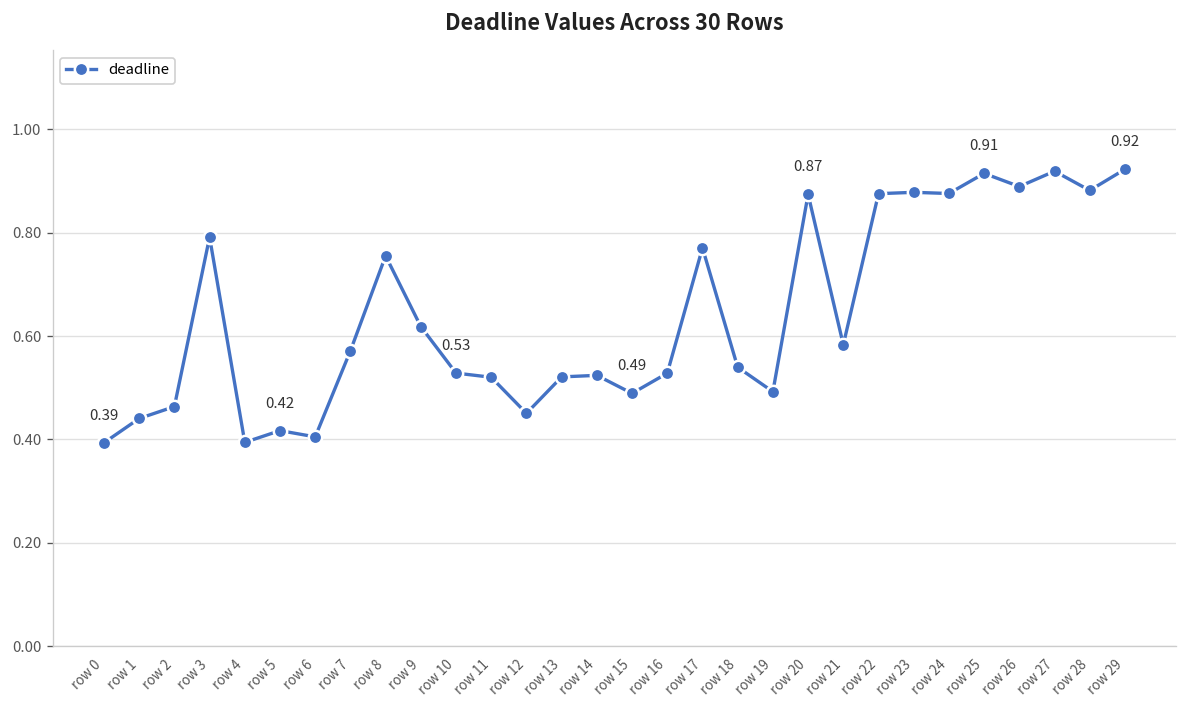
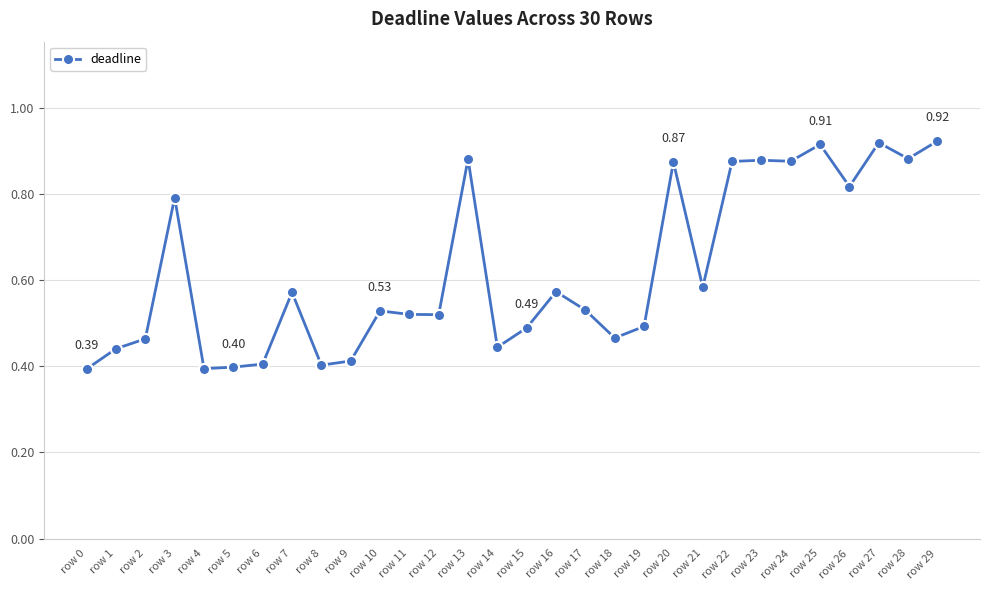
row 5: 0.42 -> 0.40
row 8: 0.76 -> 0.40
row 9: 0.62 -> 0.41
row 12: 0.45 -> 0.52
row 13: 0.52 -> 0.88
row 14: 0.52 -> 0.44
row 16: 0.53 -> 0.57
row 17: 0.77 -> 0.53
row 18: 0.54 -> 0.47
row 26: 0.89 -> 0.82
